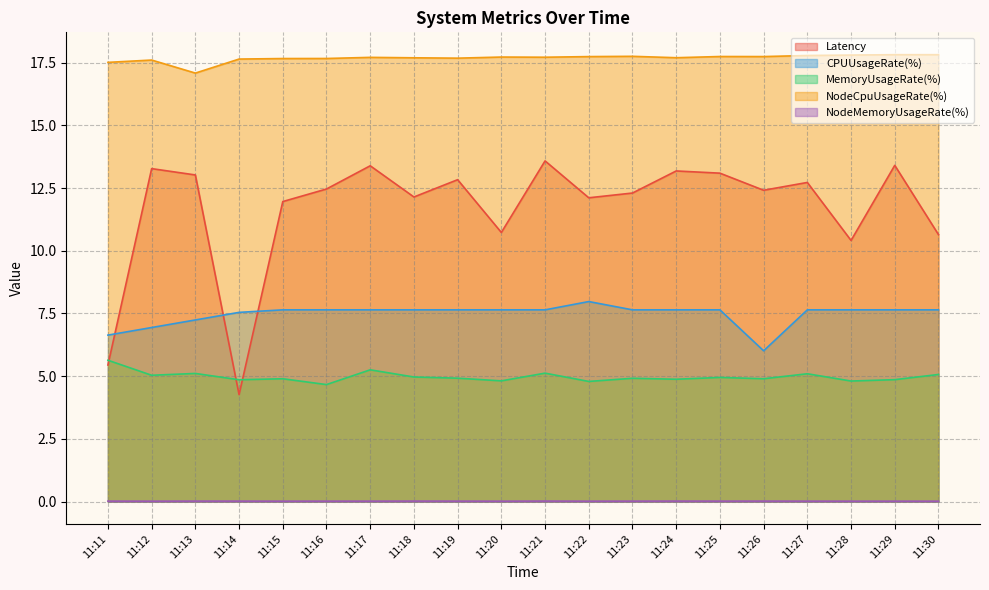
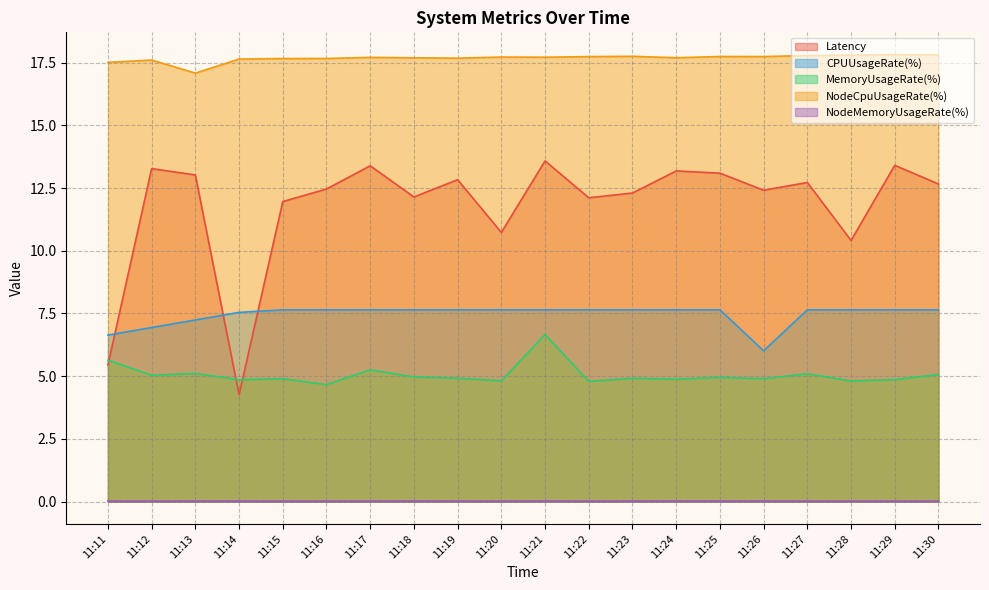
MemoryUsageRate(%), 11:21: 5.1 -> 6.7
CPUUsageRate(%), 11:22: 8.0 -> 7.6
Latency, 11:30: 10.6 -> 12.7
